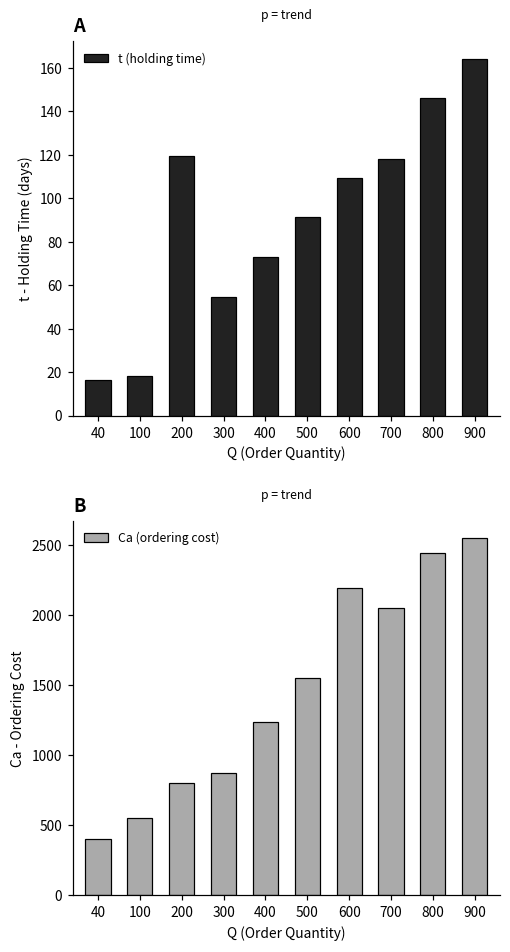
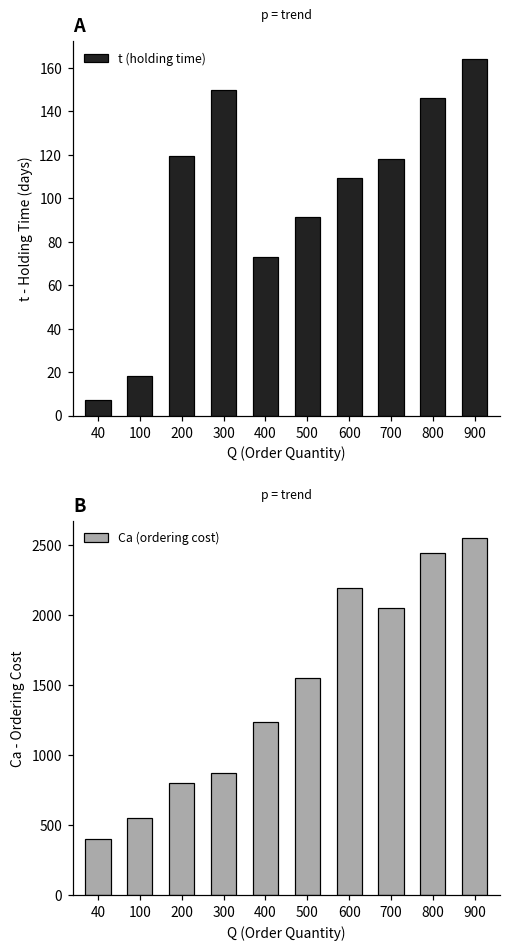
A, 40: 16 -> 7
A, 300: 55 -> 150
